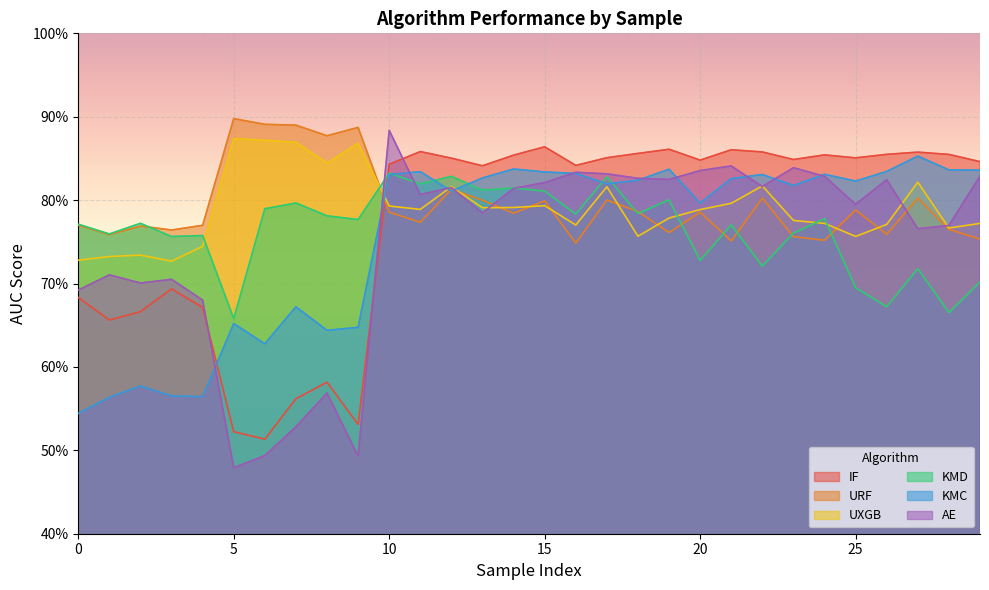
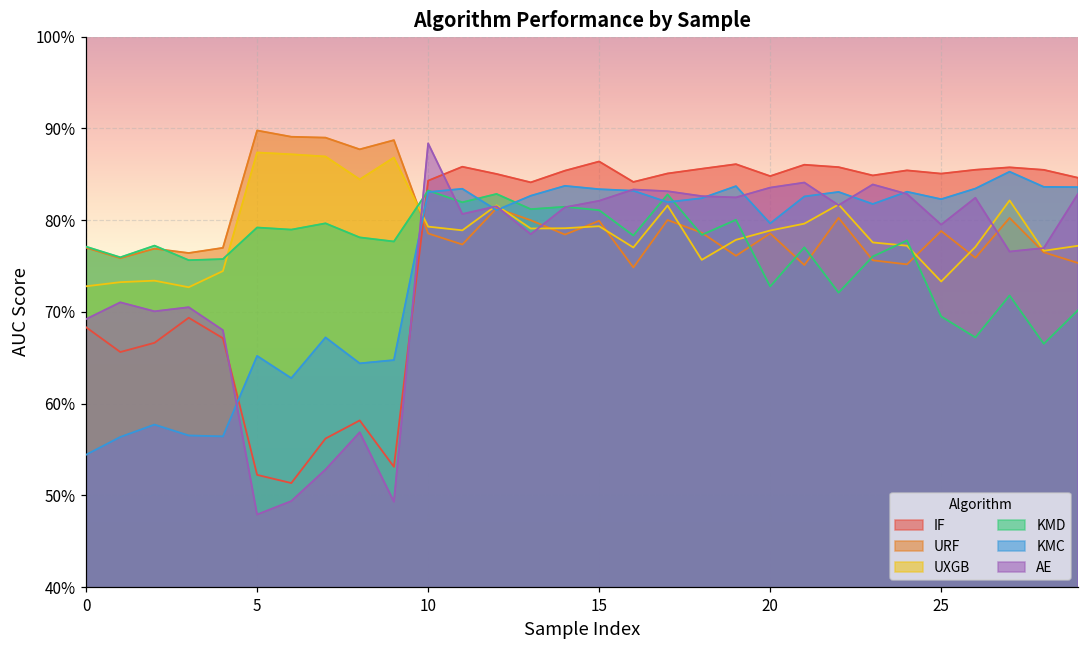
KMD, 5: 66% -> 79%
UXGB, 25: 76% -> 73%
